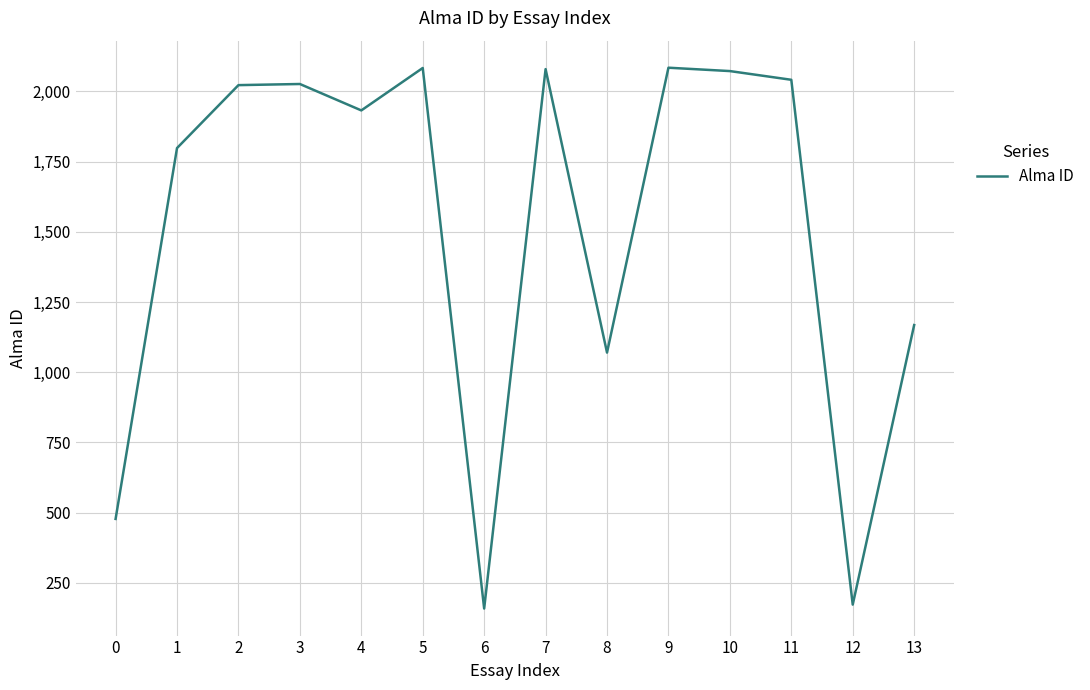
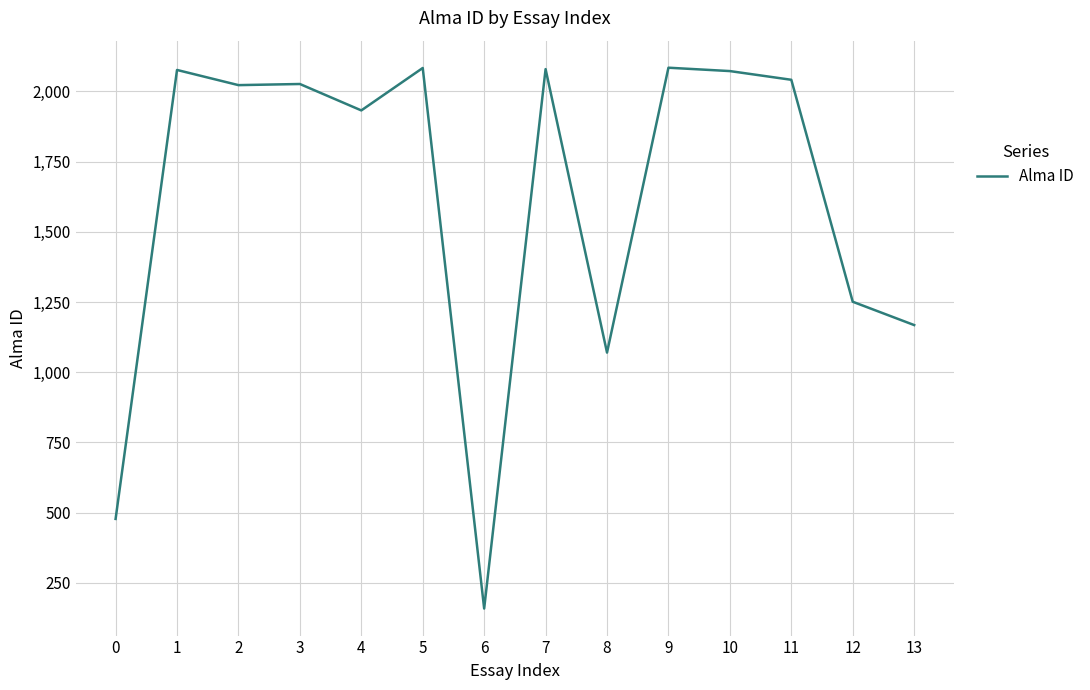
1: 1,800 -> 2,080
12: 170 -> 1,250
